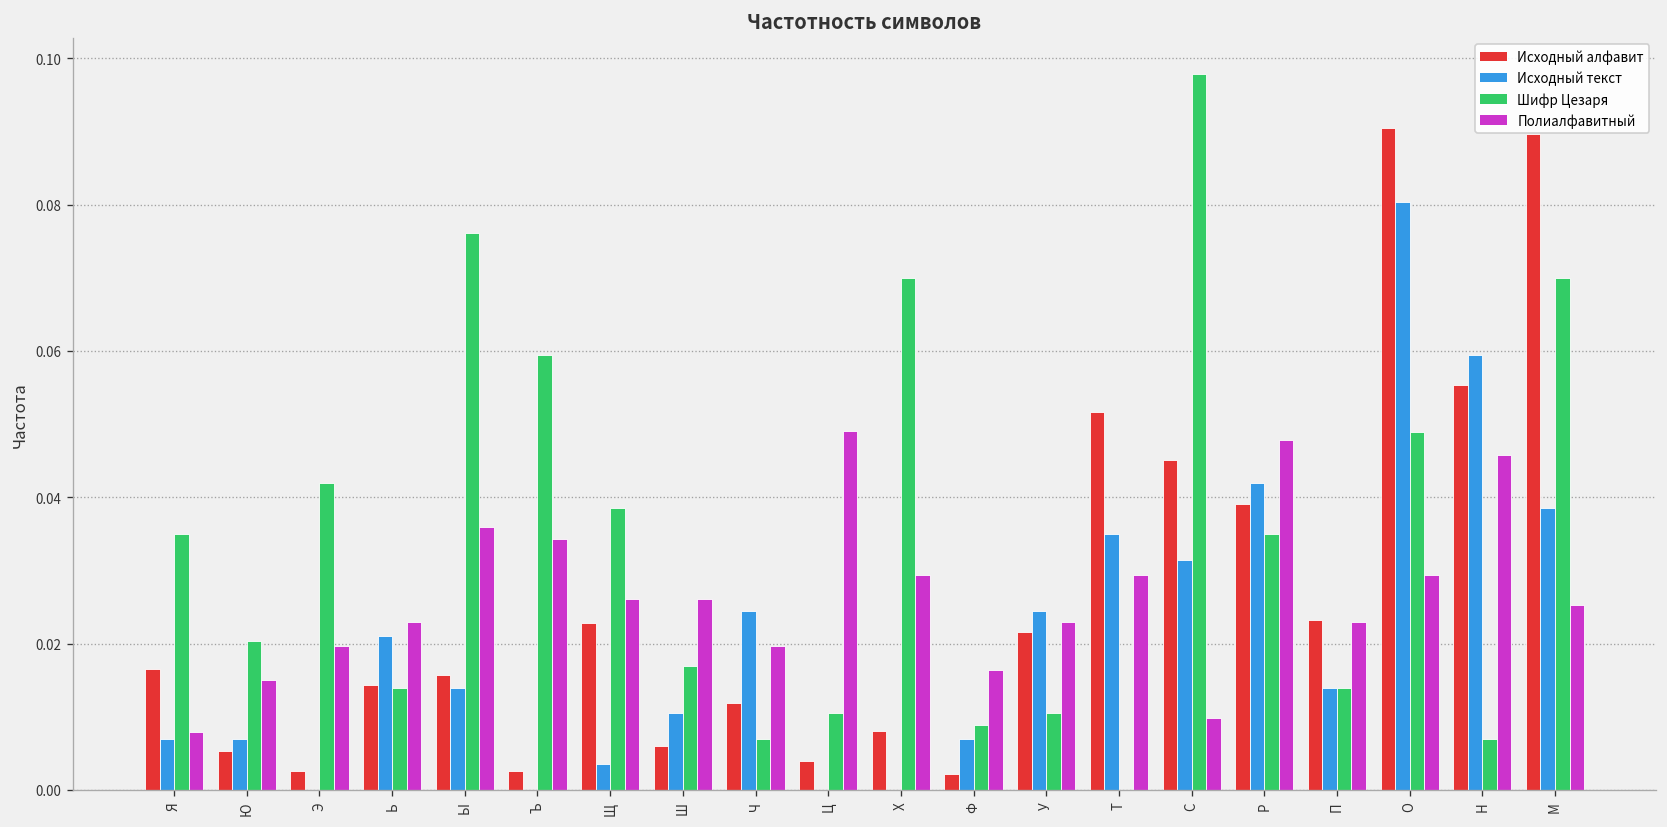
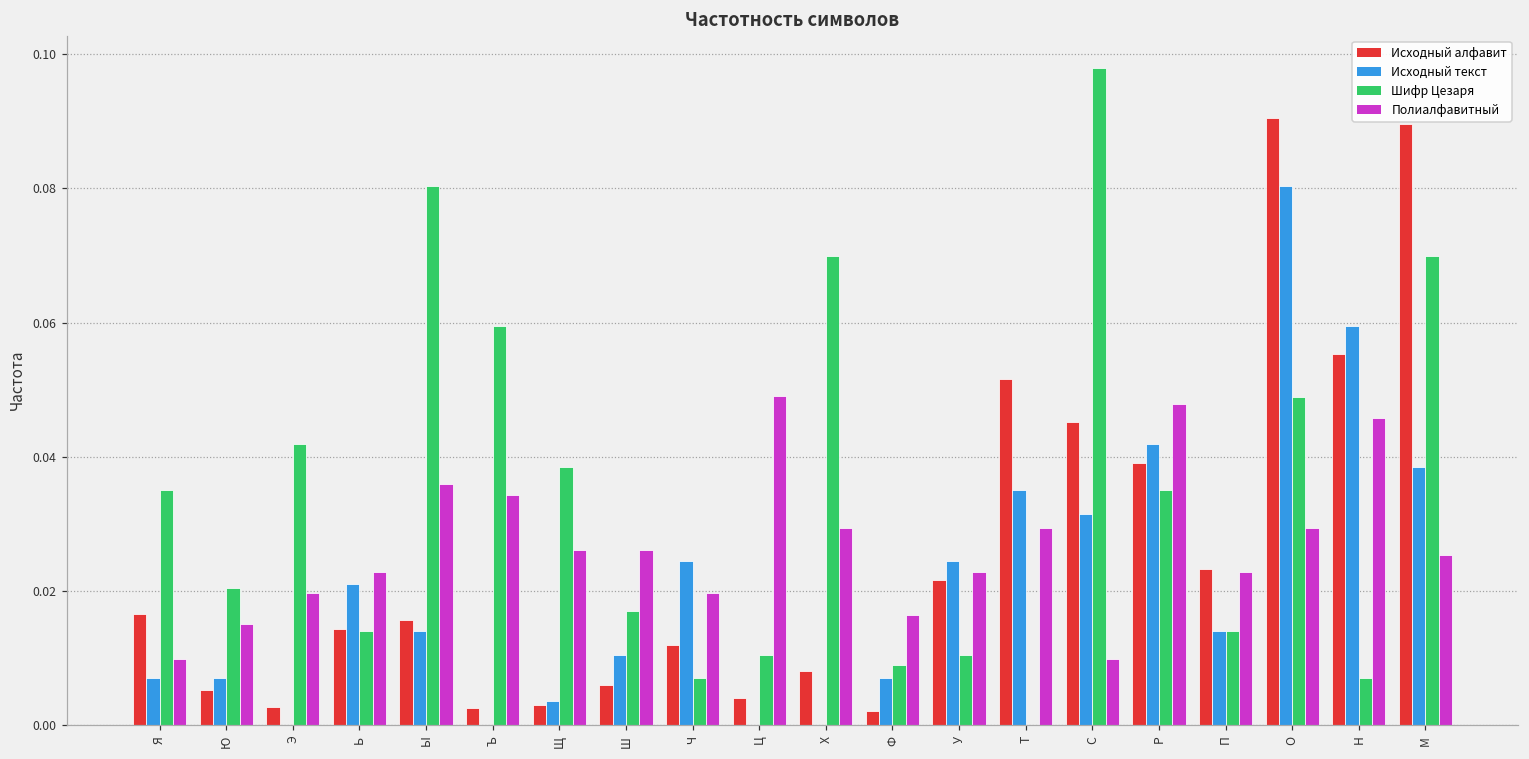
Полиалфавитный, Я: 0.008 -> 0.010
Шифр Цезаря, Ы: 0.076 -> 0.080
Исходный алфавит, Щ: 0.023 -> 0.003
